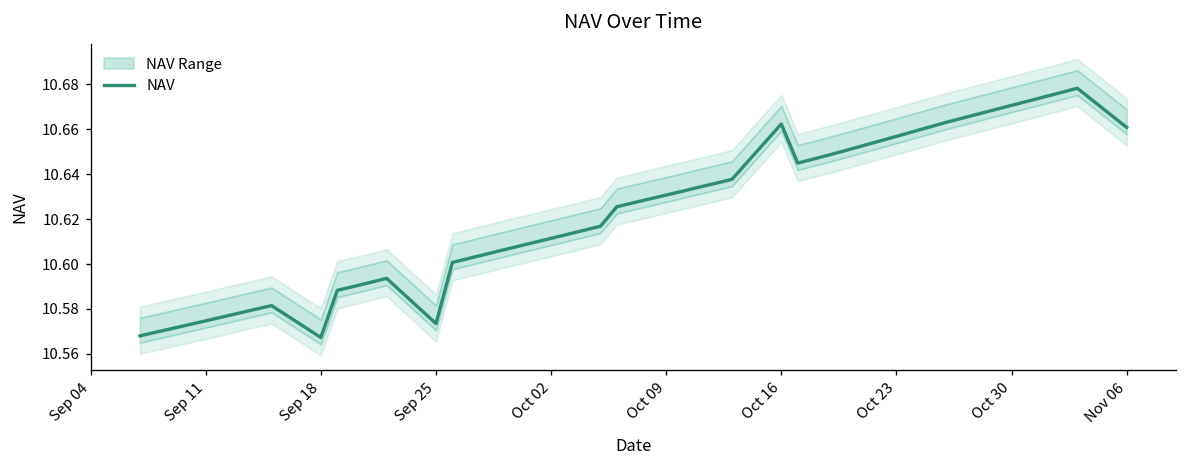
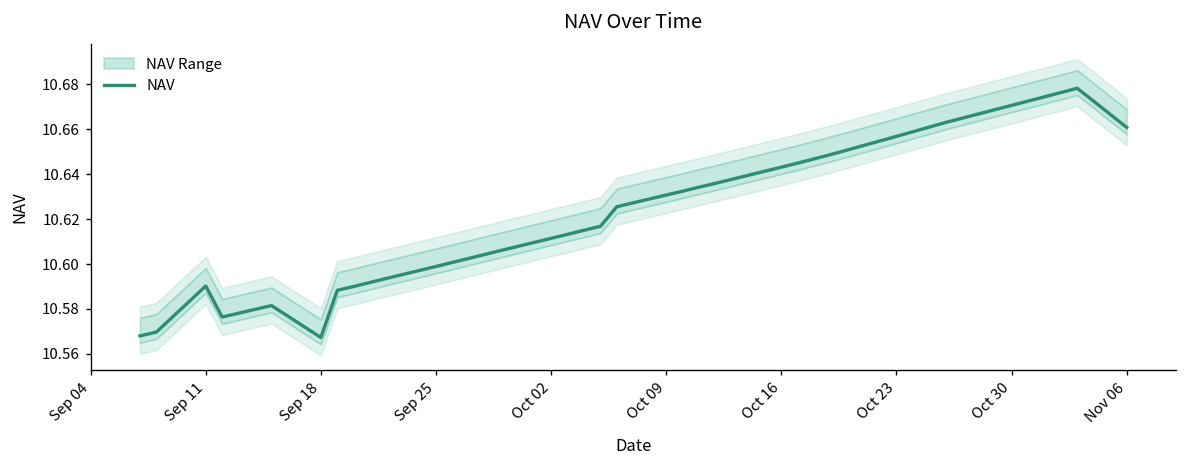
NAV, Sep 11: 10.575 -> 10.590
NAV, Sep 25: 10.574 -> 10.599
NAV, Oct 16: 10.662 -> 10.643
